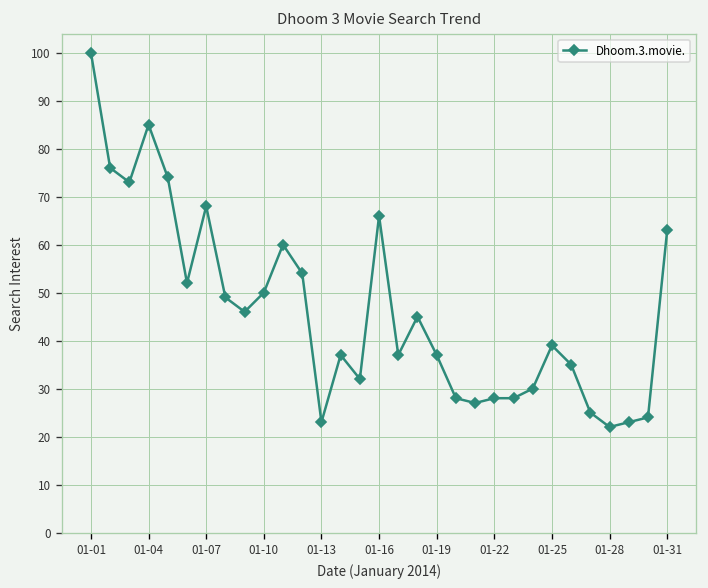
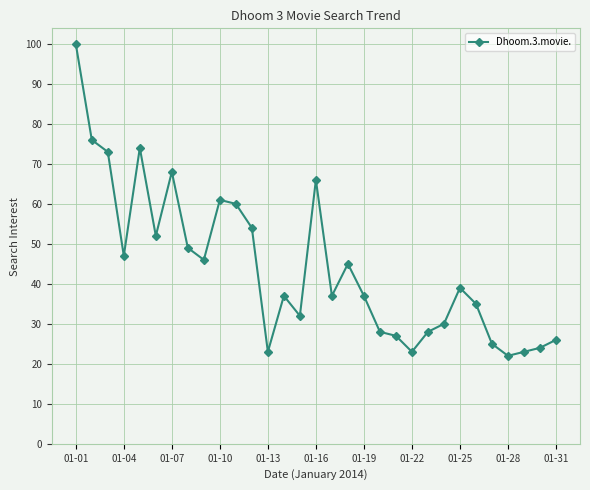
01-04: 85 -> 47
01-10: 50 -> 61
01-22: 28 -> 23
01-31: 63 -> 26
